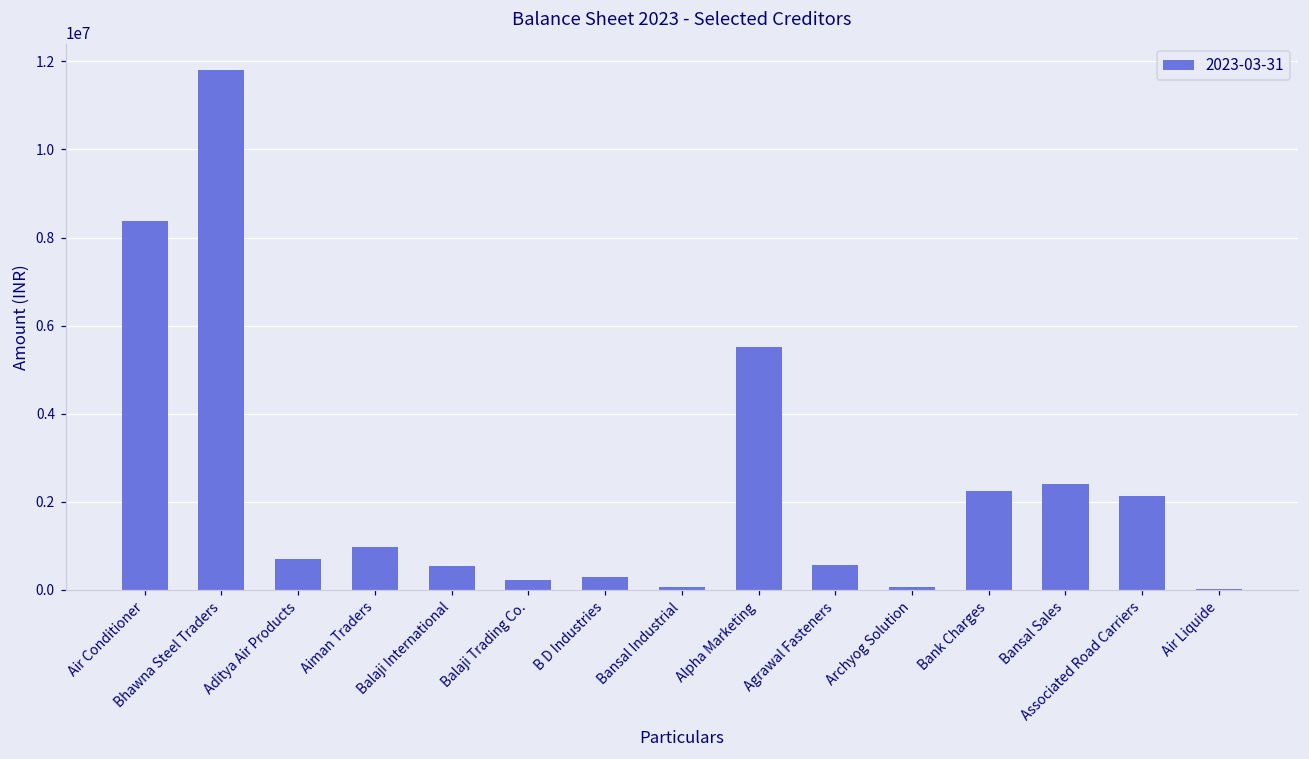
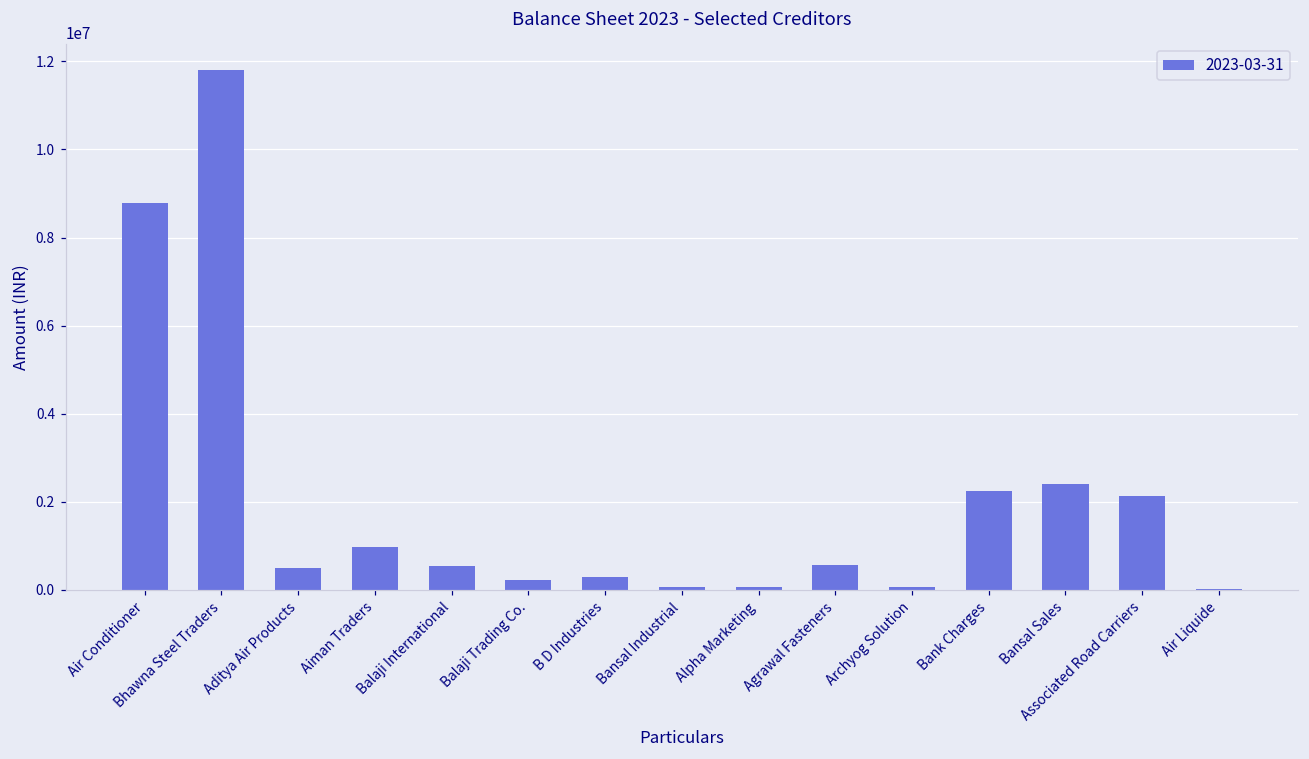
Air Conditioner: 8400000 -> 8800000
Aditya Air Products: 700000 -> 500000
Alpha Marketing: 5500000 -> 100000
